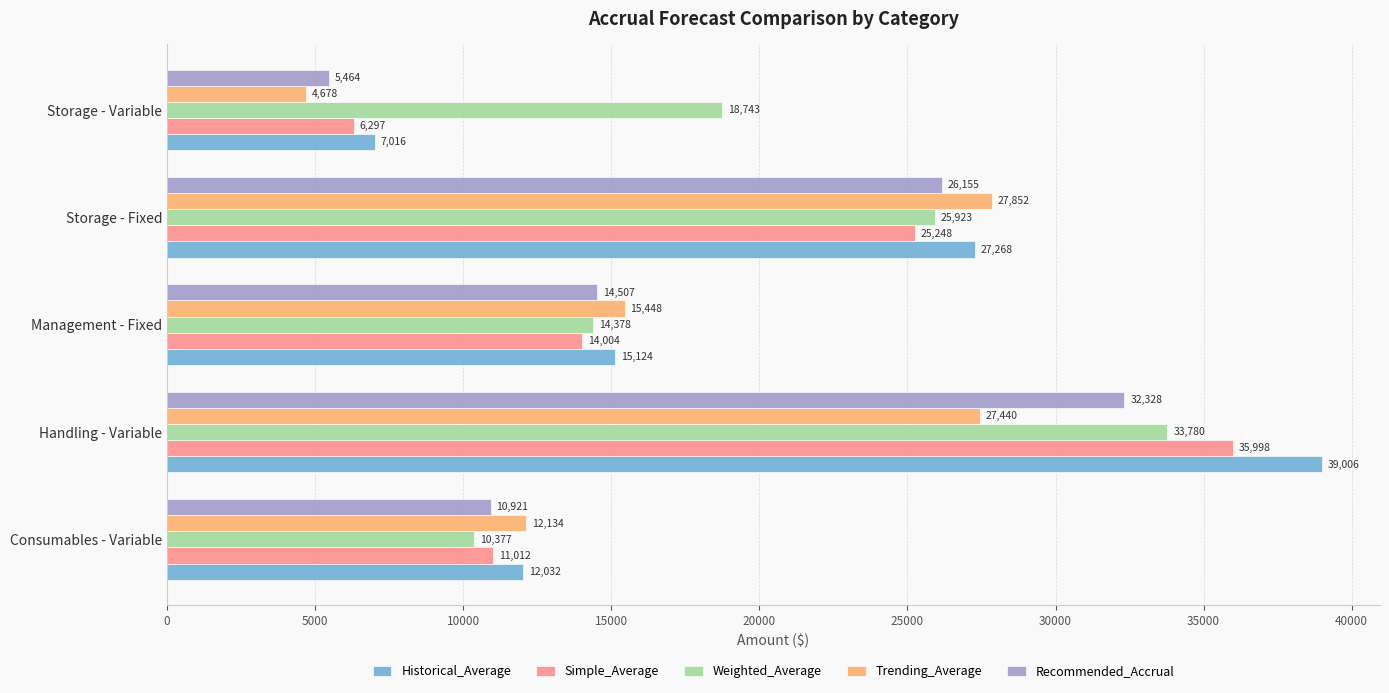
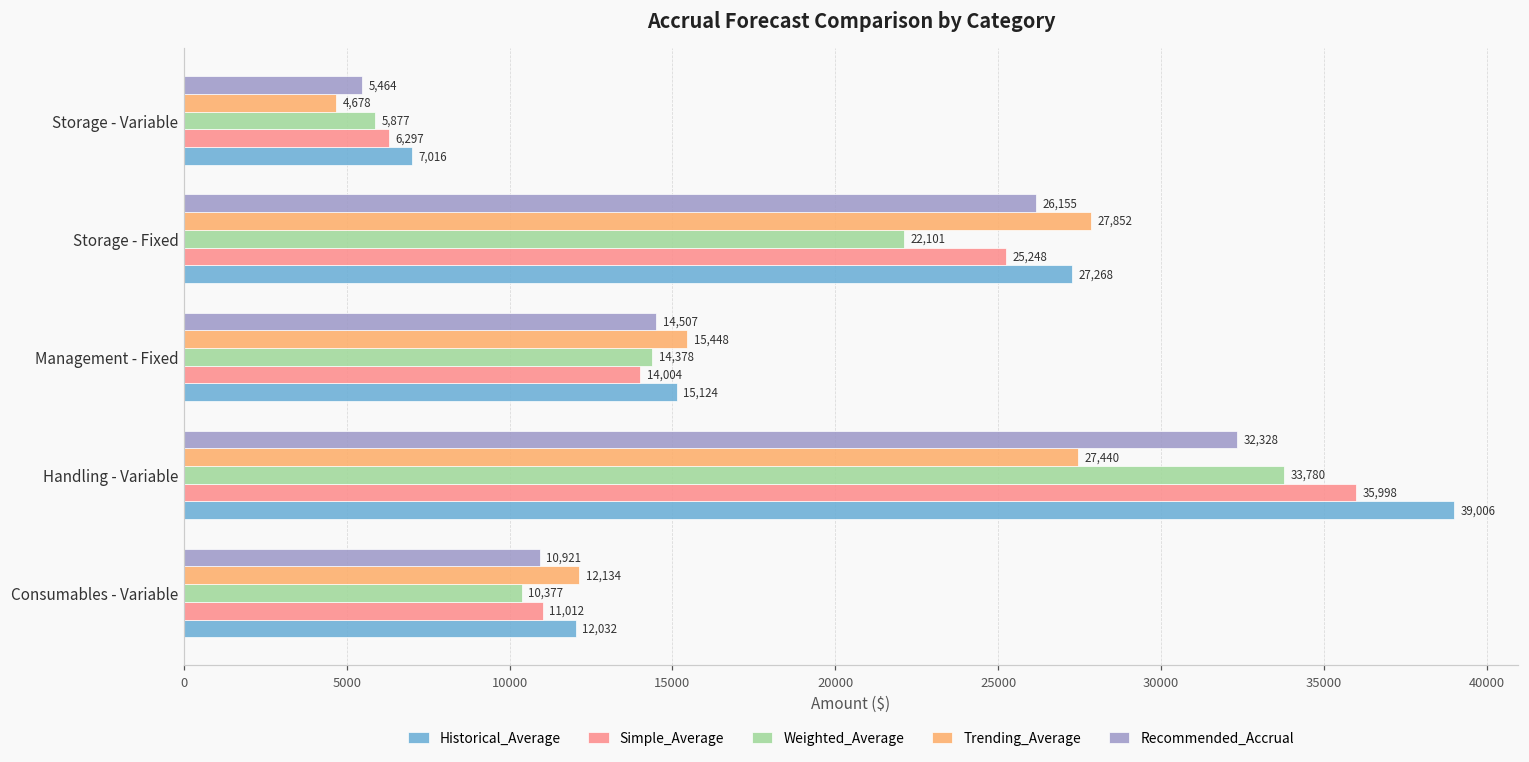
Weighted_Average, Storage - Variable: 18,743 -> 5,877
Weighted_Average, Storage - Fixed: 25,923 -> 22,101
